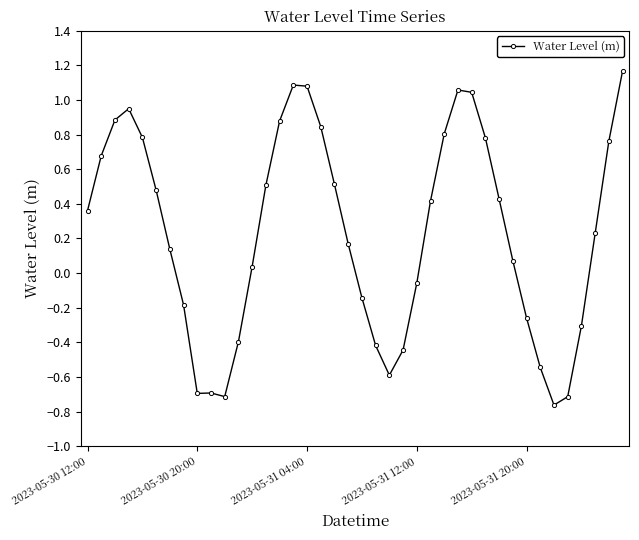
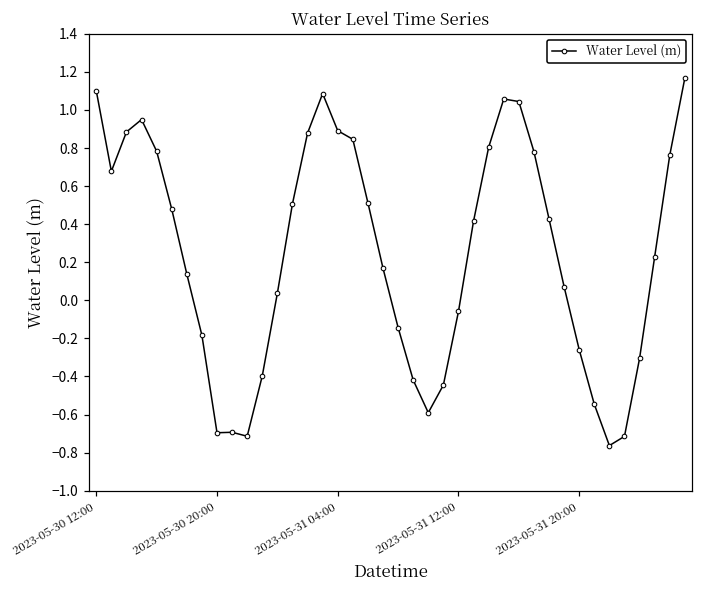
2023-05-30 12:00: 0.36 -> 1.10
2023-05-31 04:00: 1.08 -> 0.89
